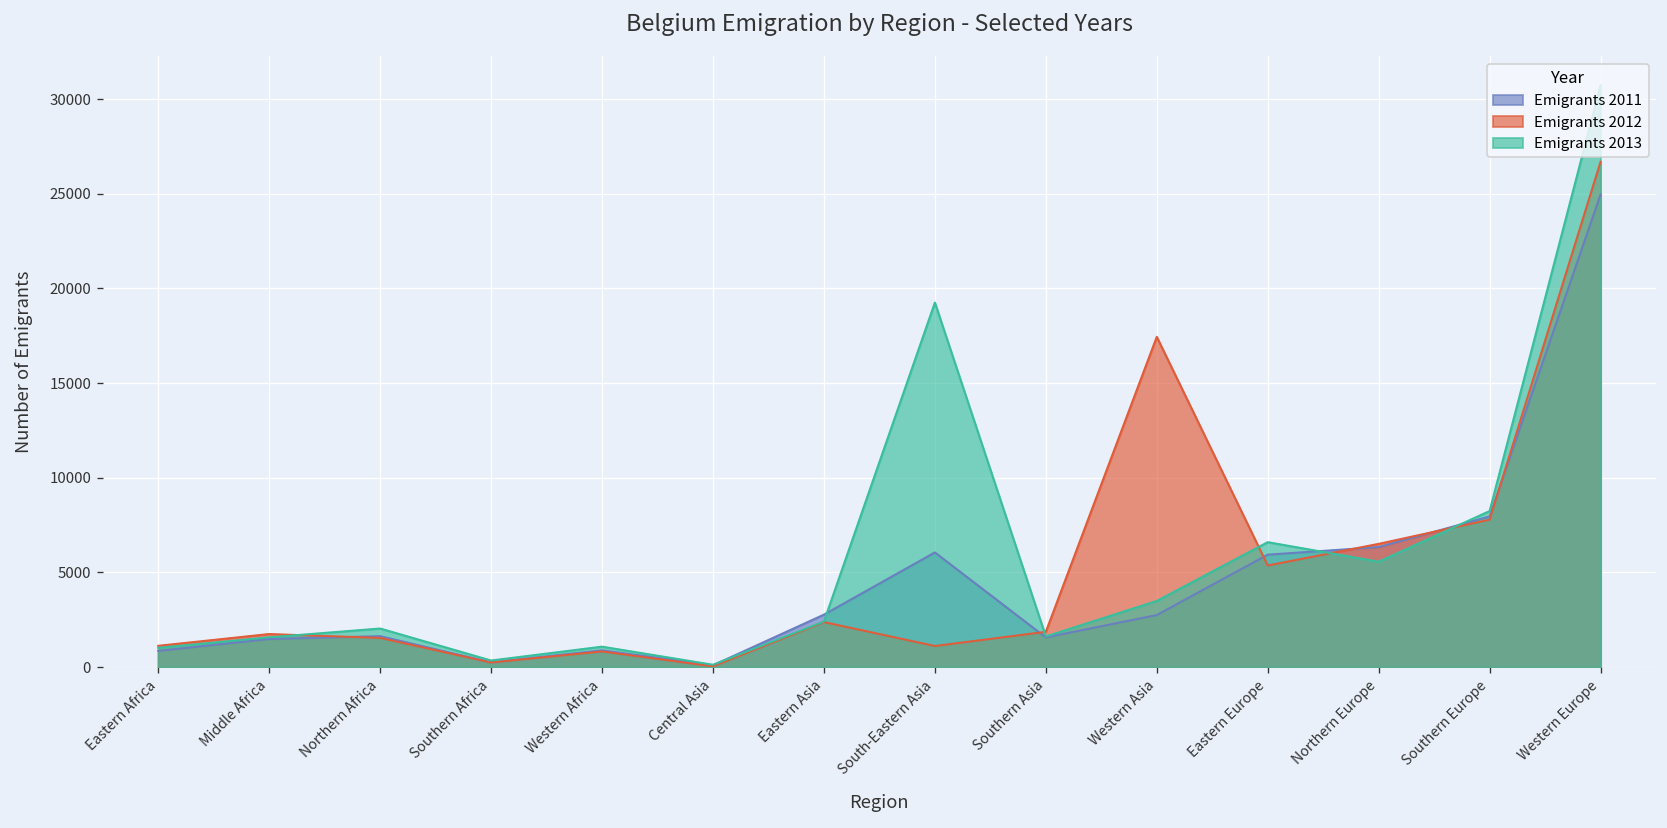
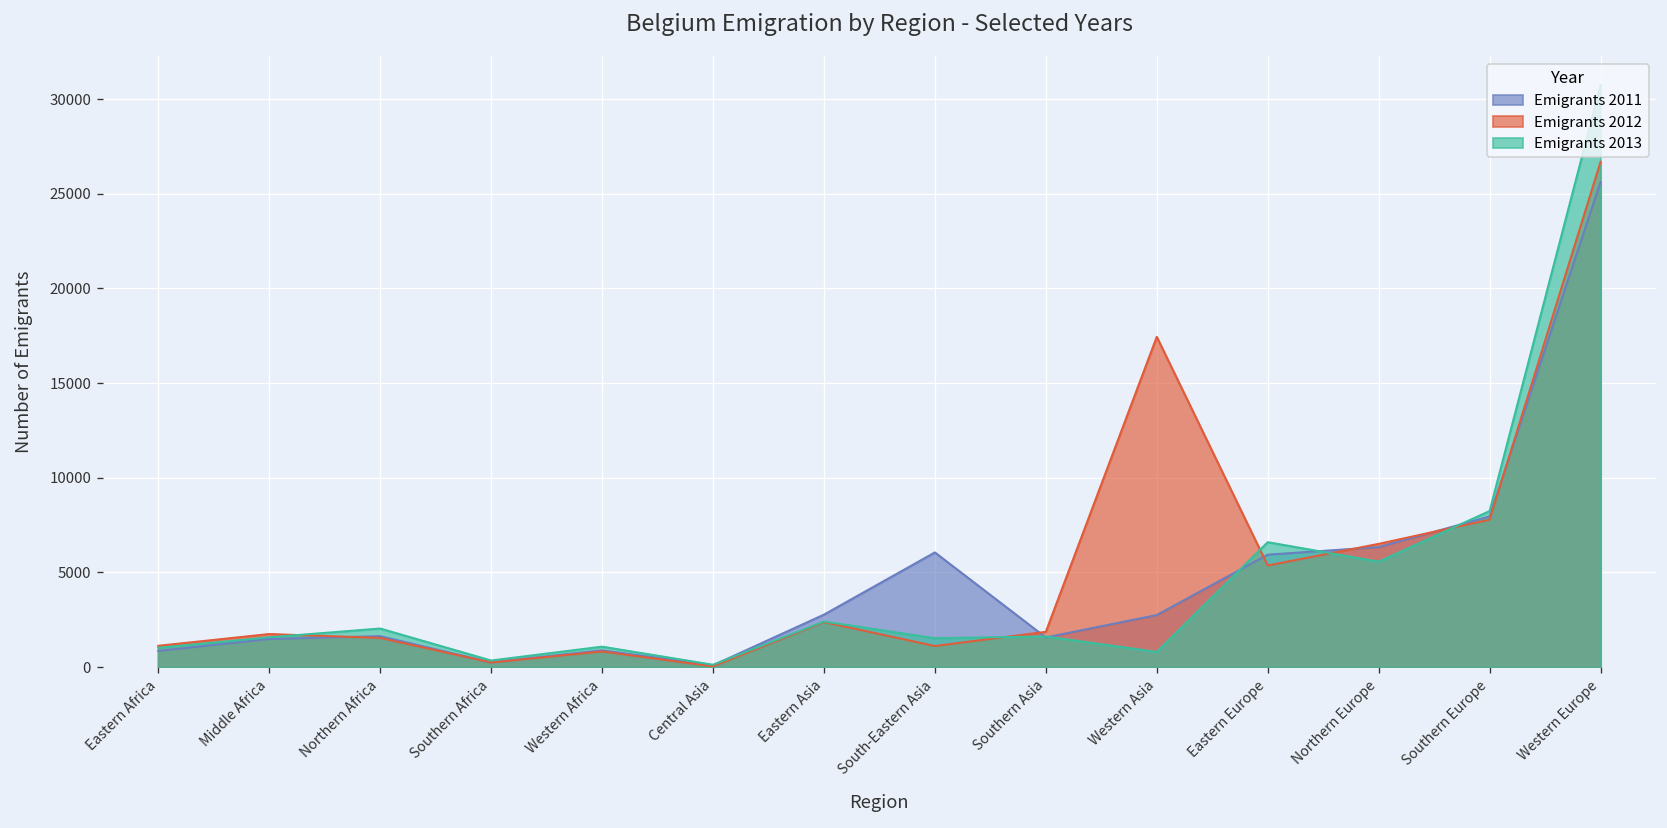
Emigrants 2013, South-Eastern Asia: 19300 -> 1500
Emigrants 2013, Western Asia: 3500 -> 800
Emigrants 2011, Western Europe: 25000 -> 25600
